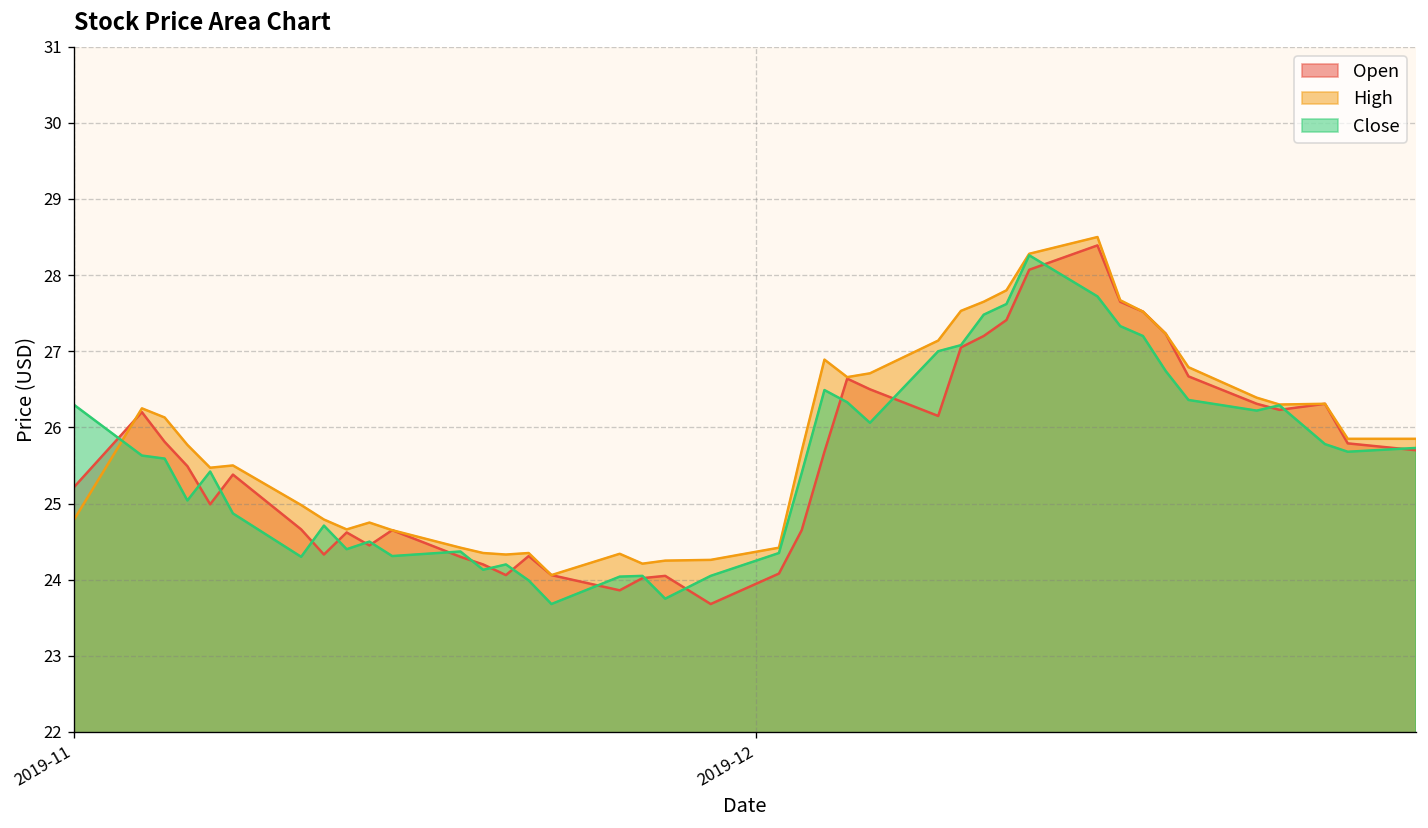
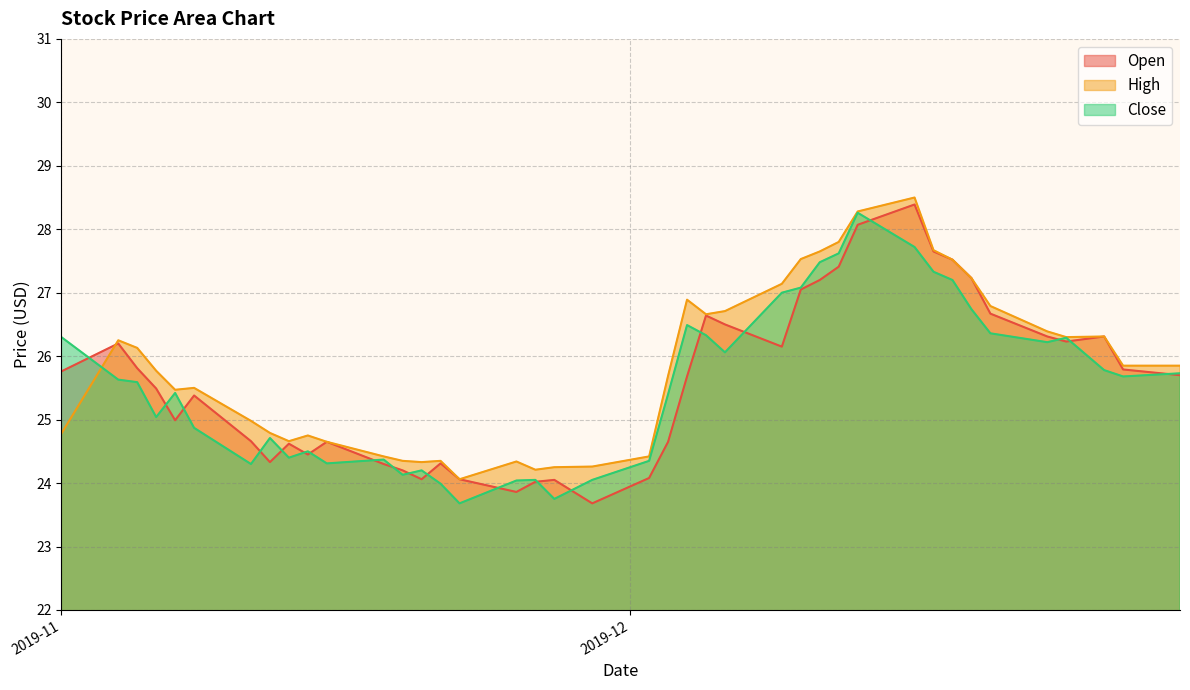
Open, 2019-11: 25.2 -> 25.8
